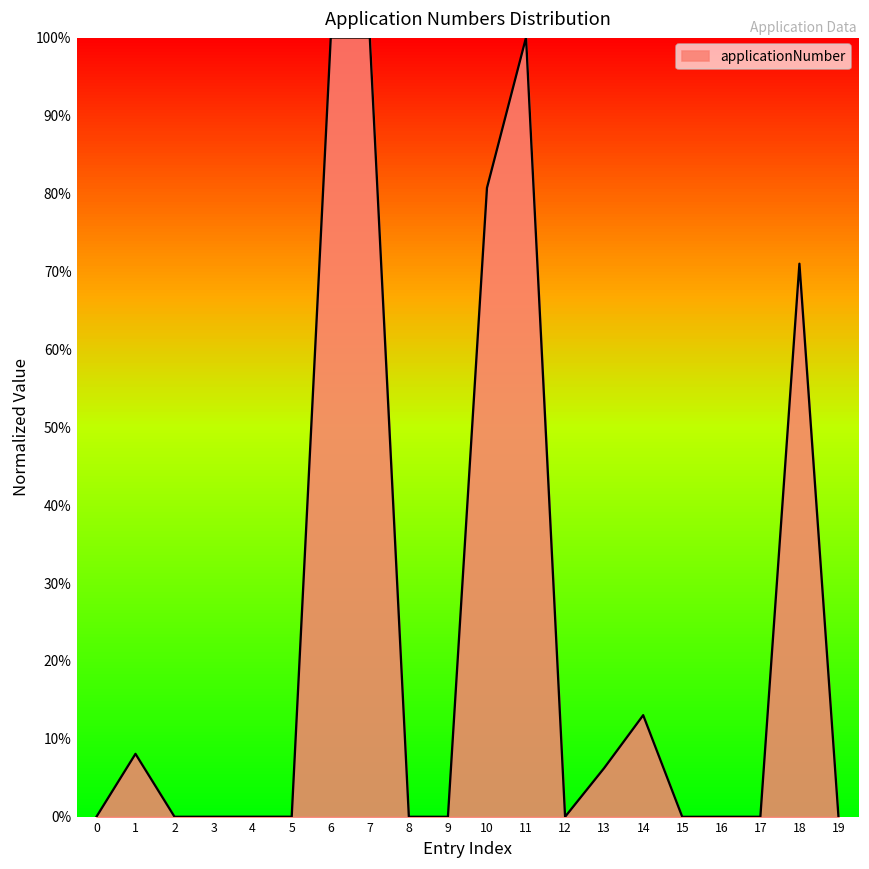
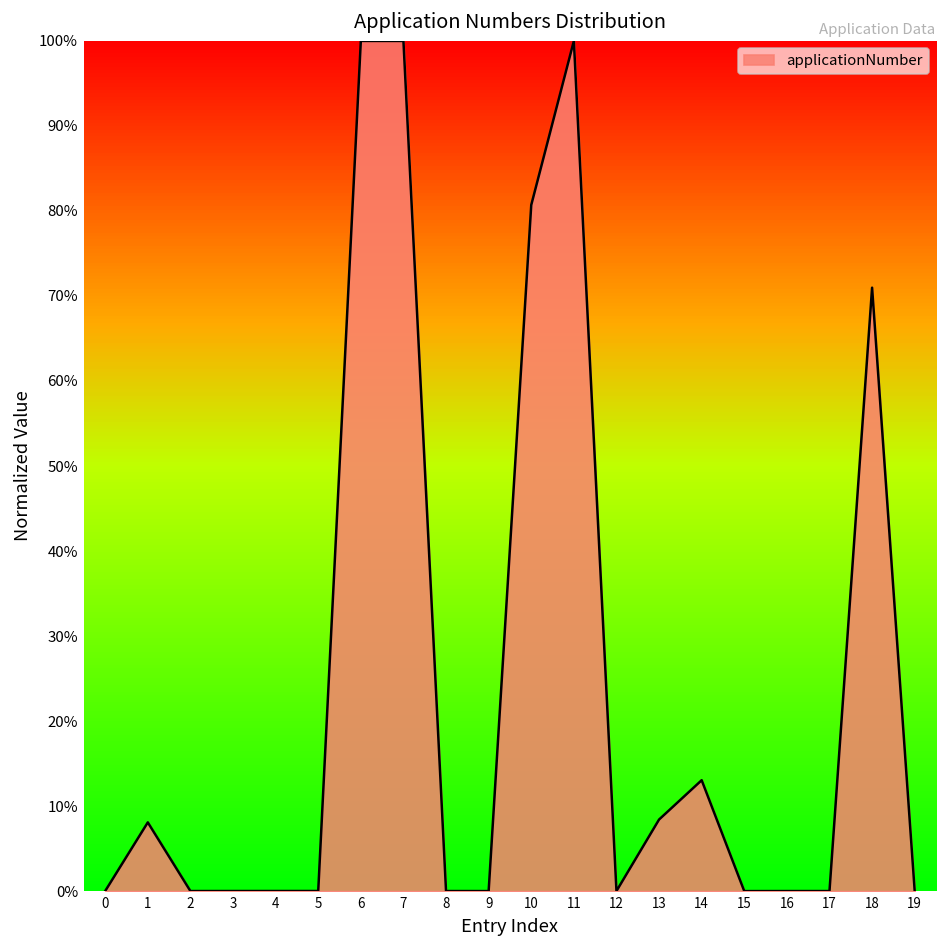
13: 6% -> 8%
